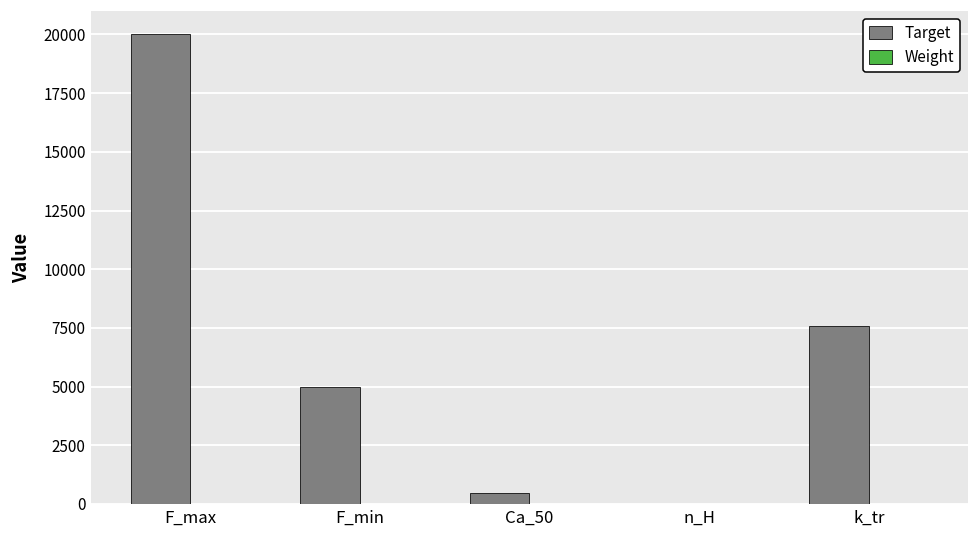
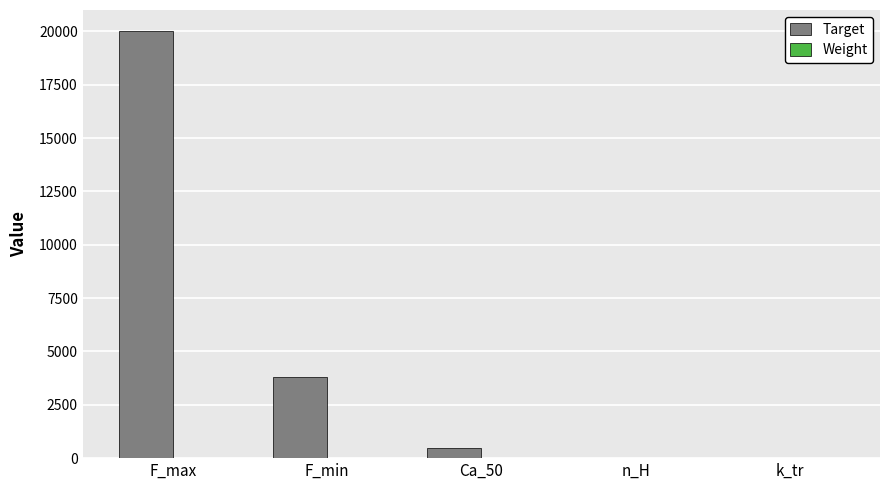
Target, F_min: 5000 -> 3800
Target, k_tr: 7600 -> 0
